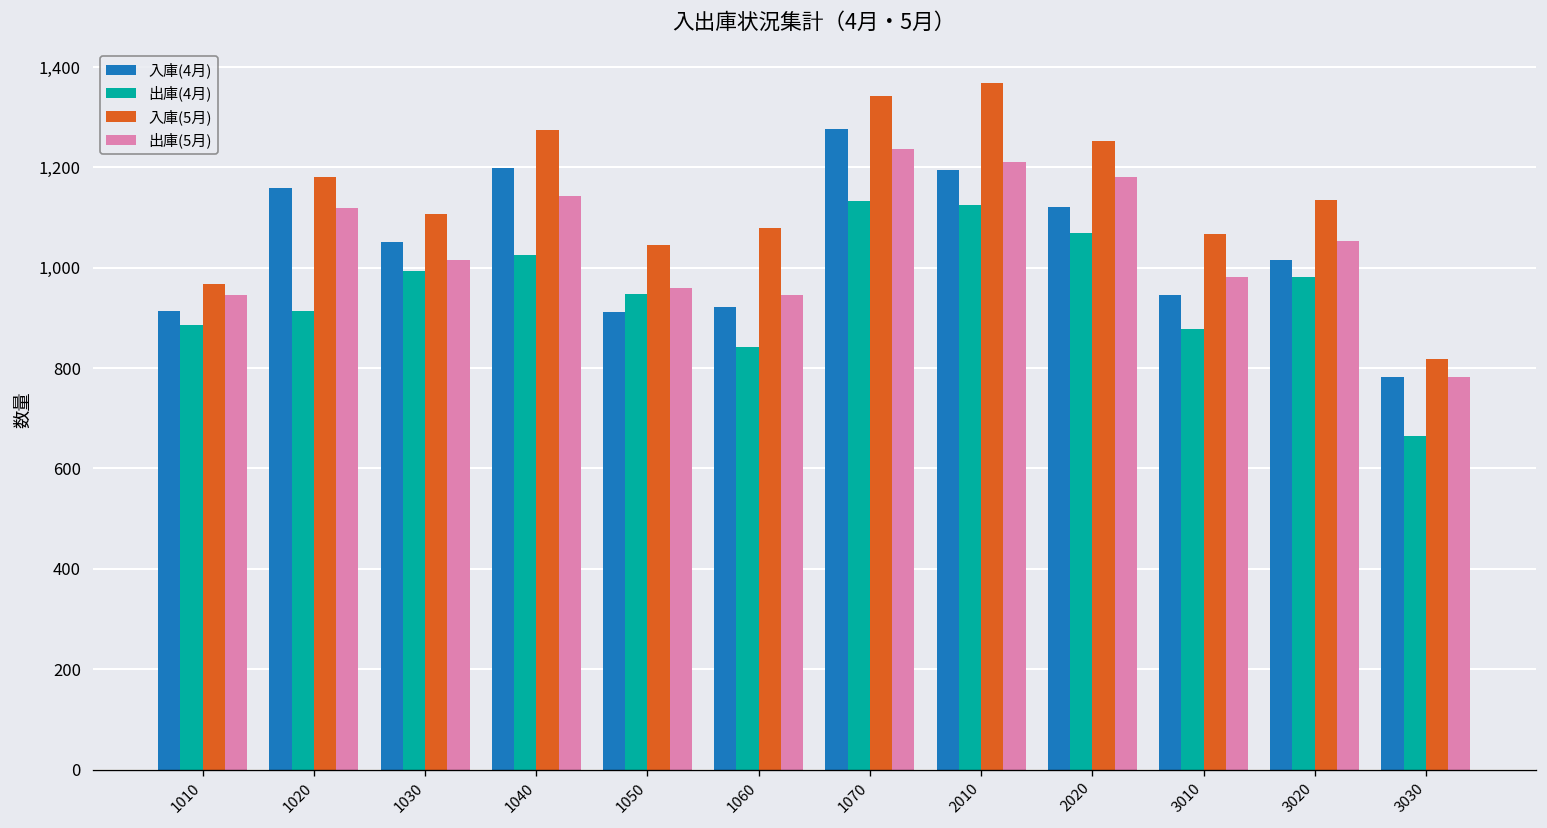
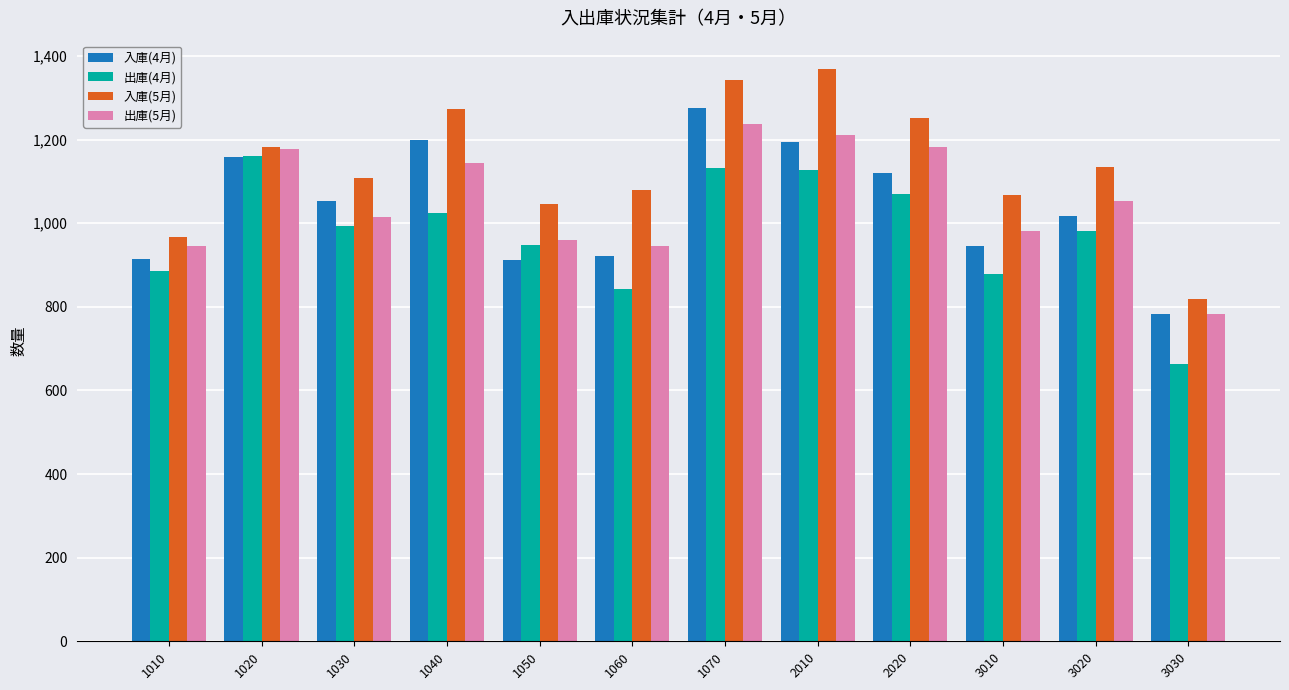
出庫(4月), 1020: 910 -> 1,160
出庫(5月), 1020: 1,120 -> 1,180
